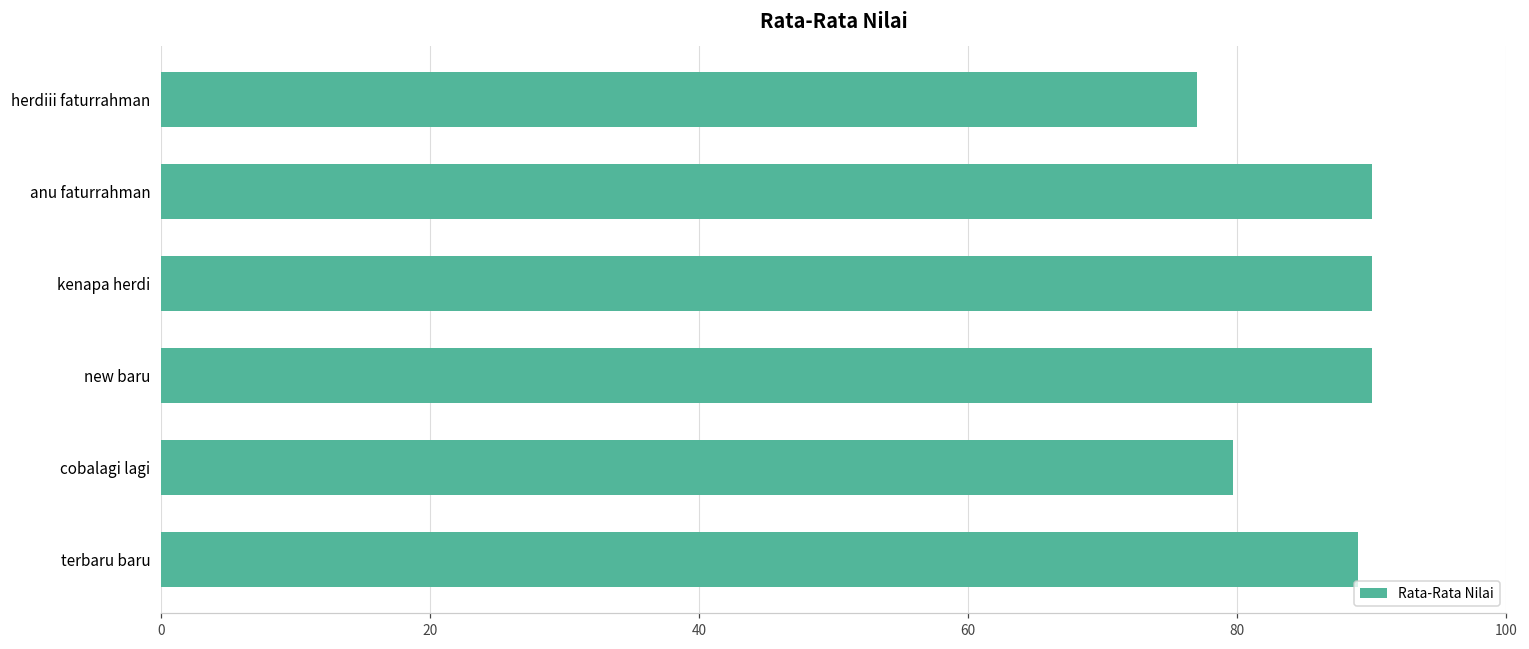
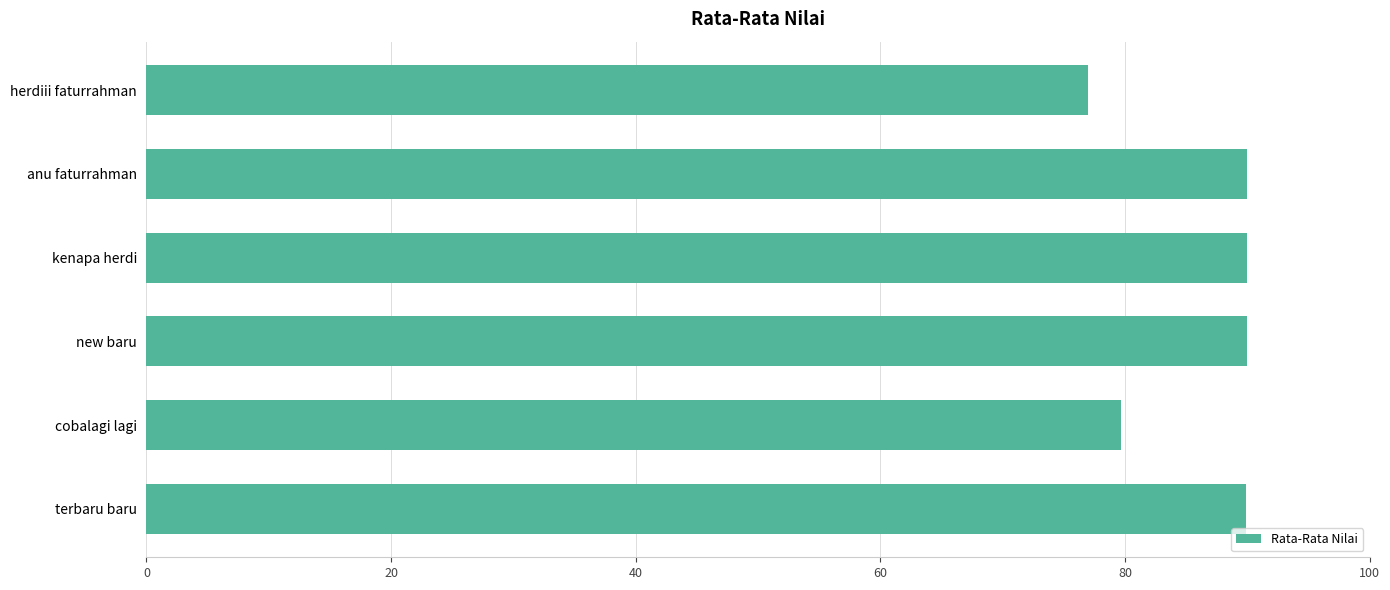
terbaru baru: 89.0 -> 89.9
